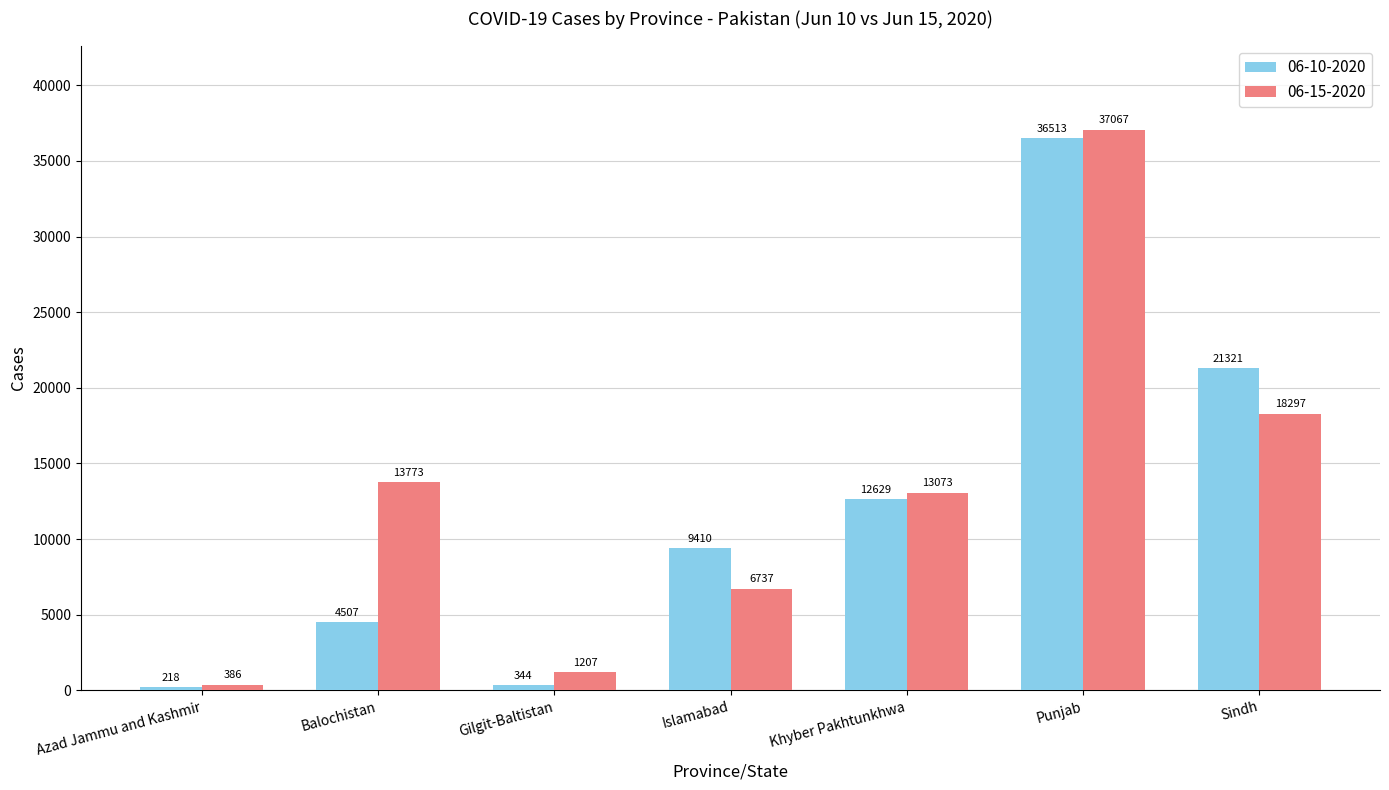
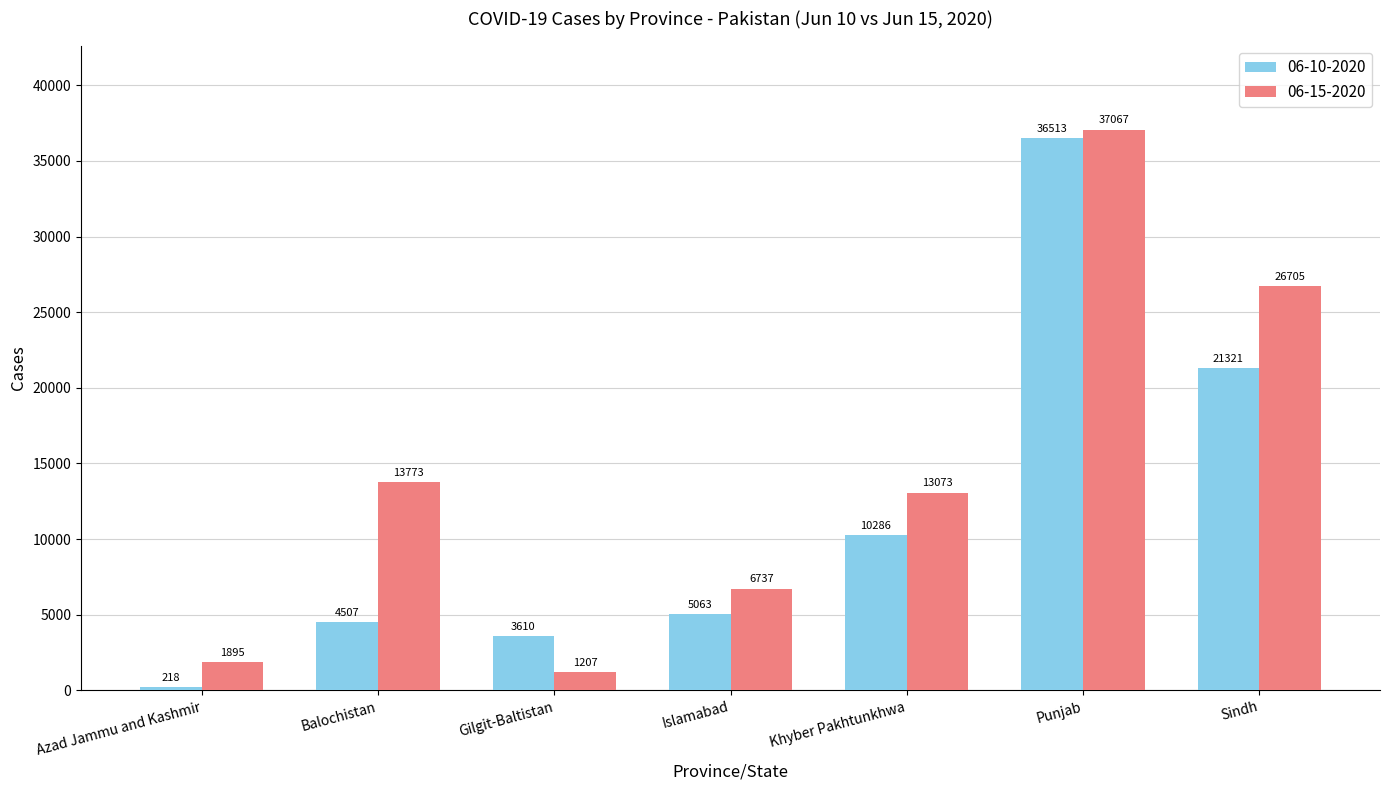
06-15-2020, Azad Jammu and Kashmir: 386 -> 1895
06-10-2020, Gilgit-Baltistan: 344 -> 3610
06-10-2020, Islamabad: 9410 -> 5063
06-10-2020, Khyber Pakhtunkhwa: 12629 -> 10286
06-15-2020, Sindh: 18297 -> 26705
